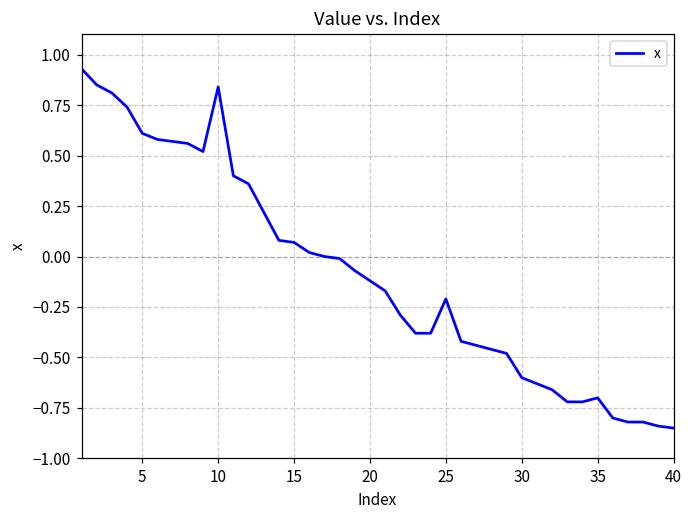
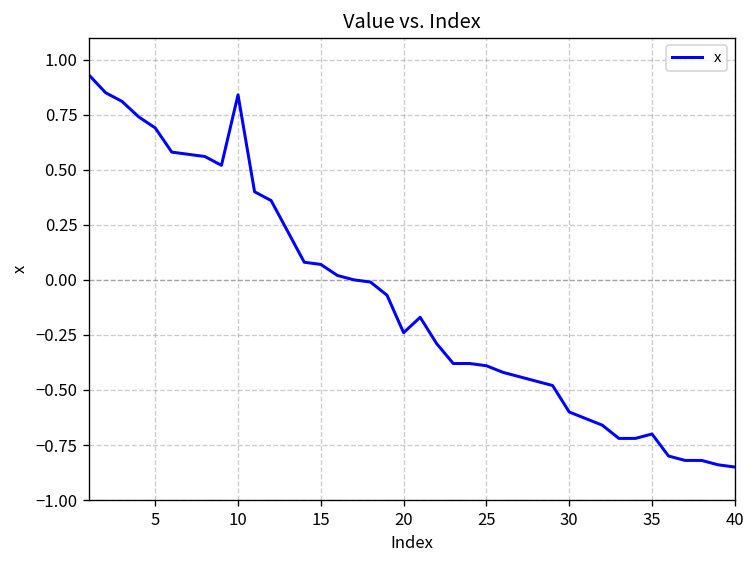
5: 0.61 -> 0.69
20: -0.12 -> -0.24
25: -0.21 -> -0.39
